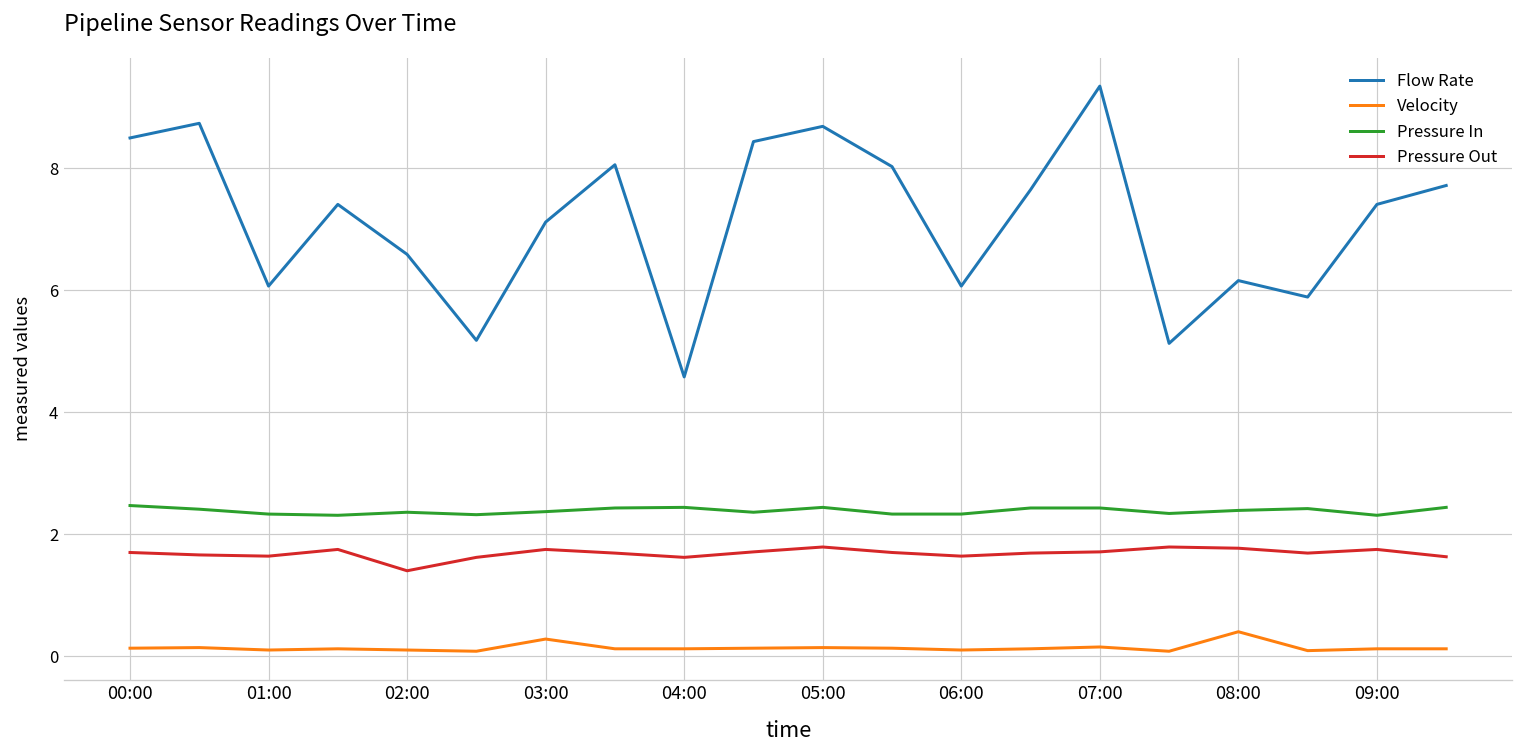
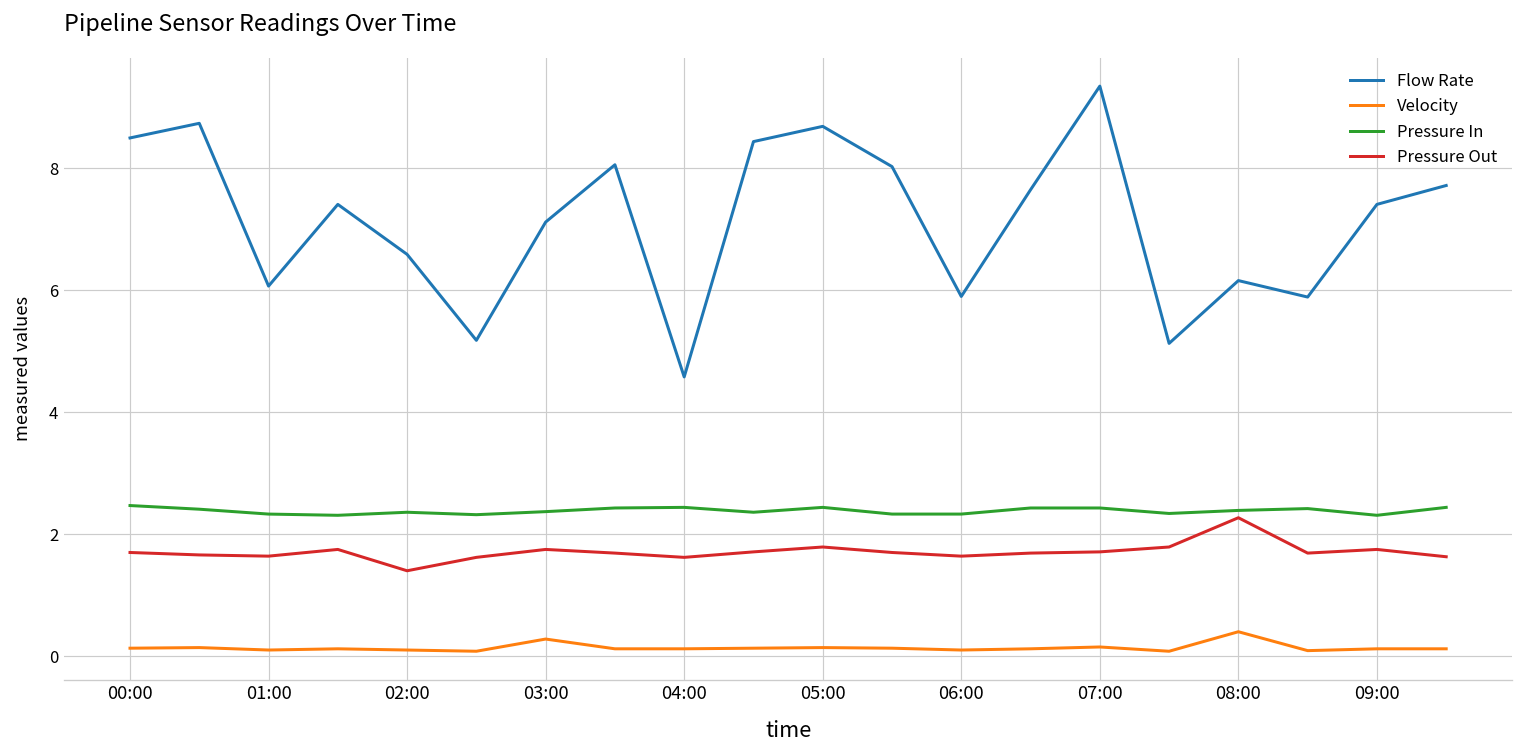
Flow Rate, 06:00: 6.1 -> 5.9
Pressure Out, 08:00: 1.8 -> 2.3
